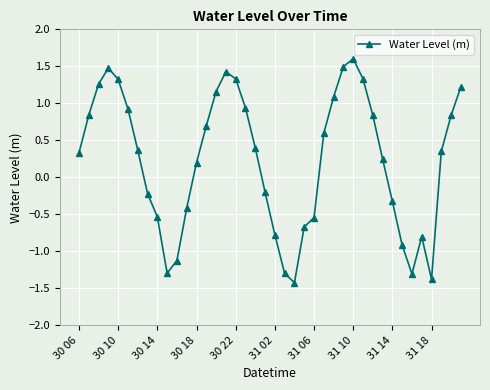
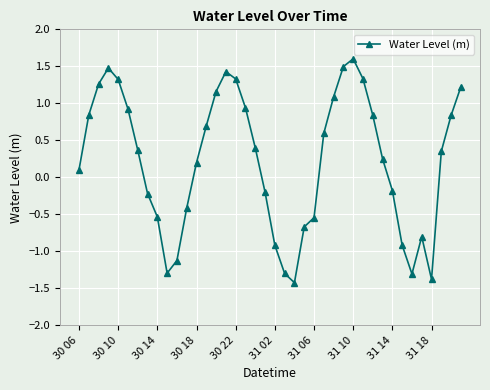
30 06: 0.3 -> 0.1
31 02: -0.8 -> -0.9
31 14: -0.3 -> -0.2
